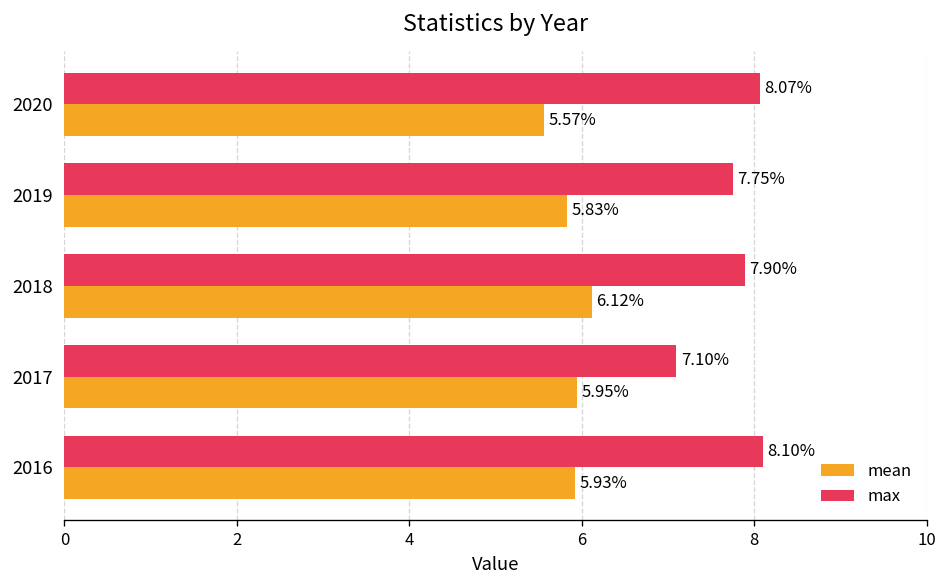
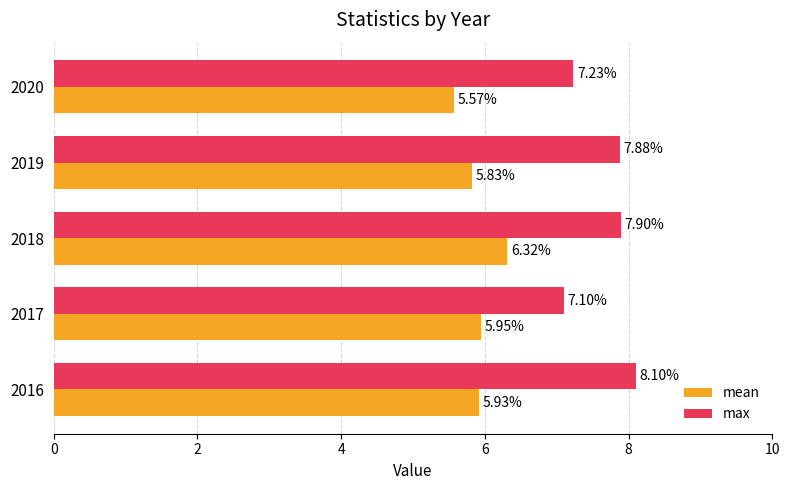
max, 2020: 8.07% -> 7.23%
max, 2019: 7.75% -> 7.88%
mean, 2018: 6.12% -> 6.32%
